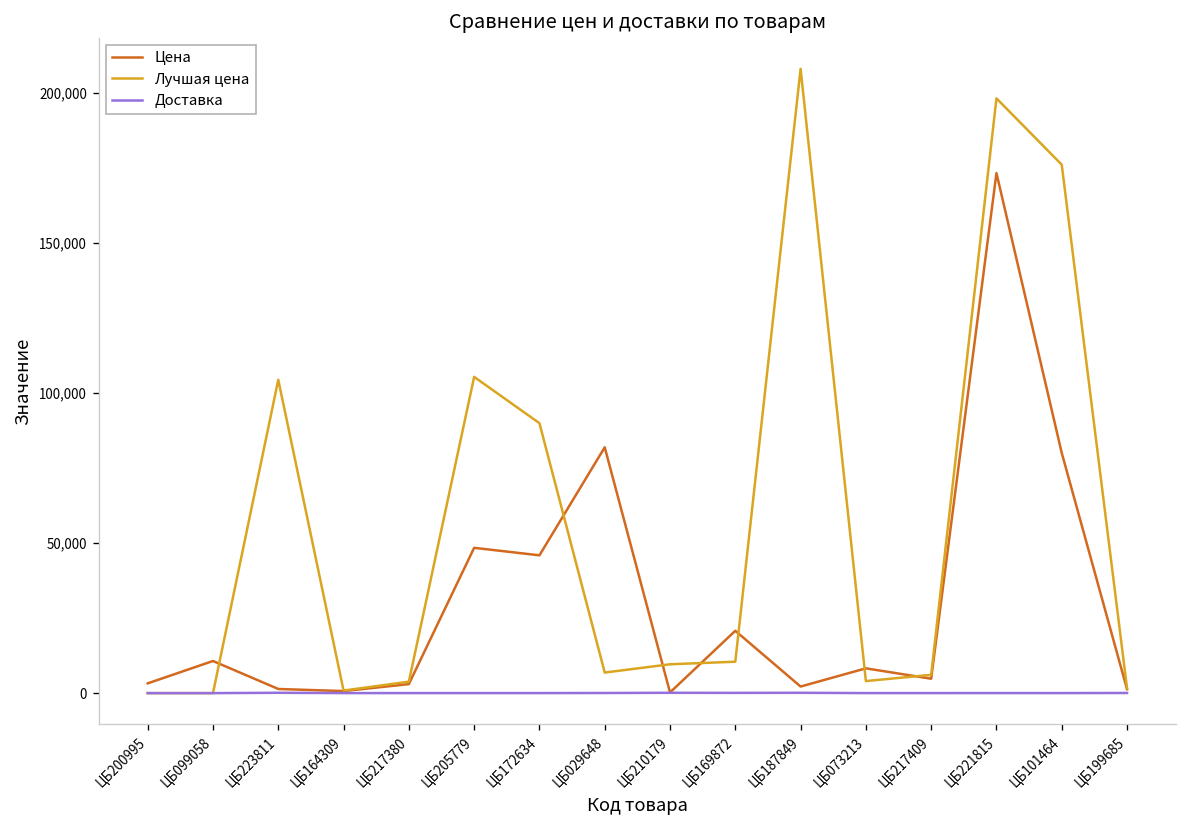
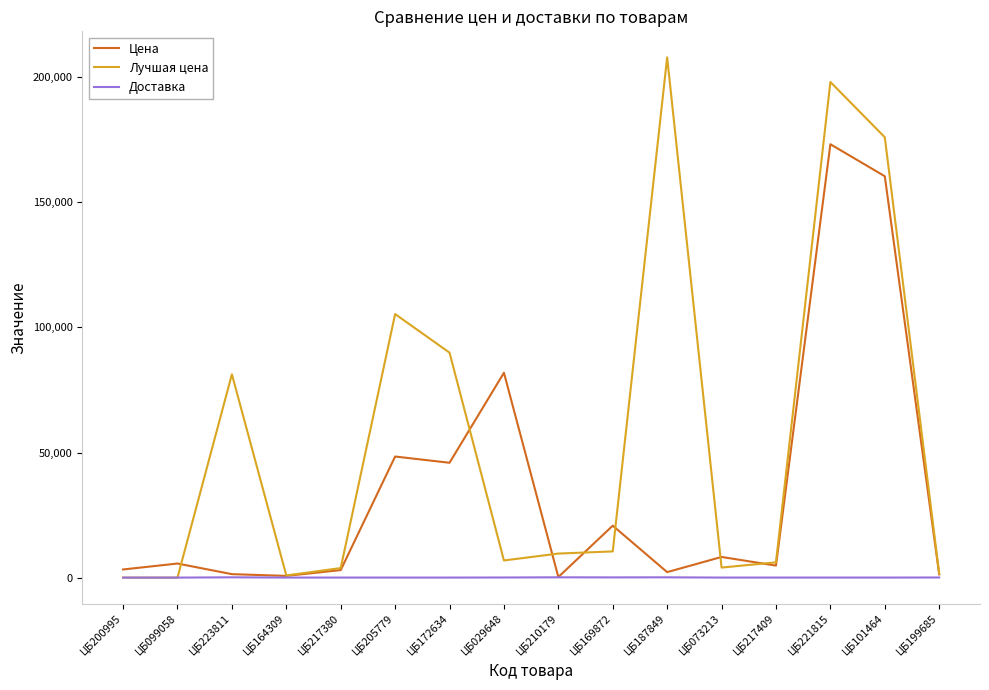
Цена, ЦБ099058: 11,000 -> 6,000
Лучшая цена, ЦБ223811: 104,000 -> 81,000
Цена, ЦБ101464: 80,000 -> 160,000
